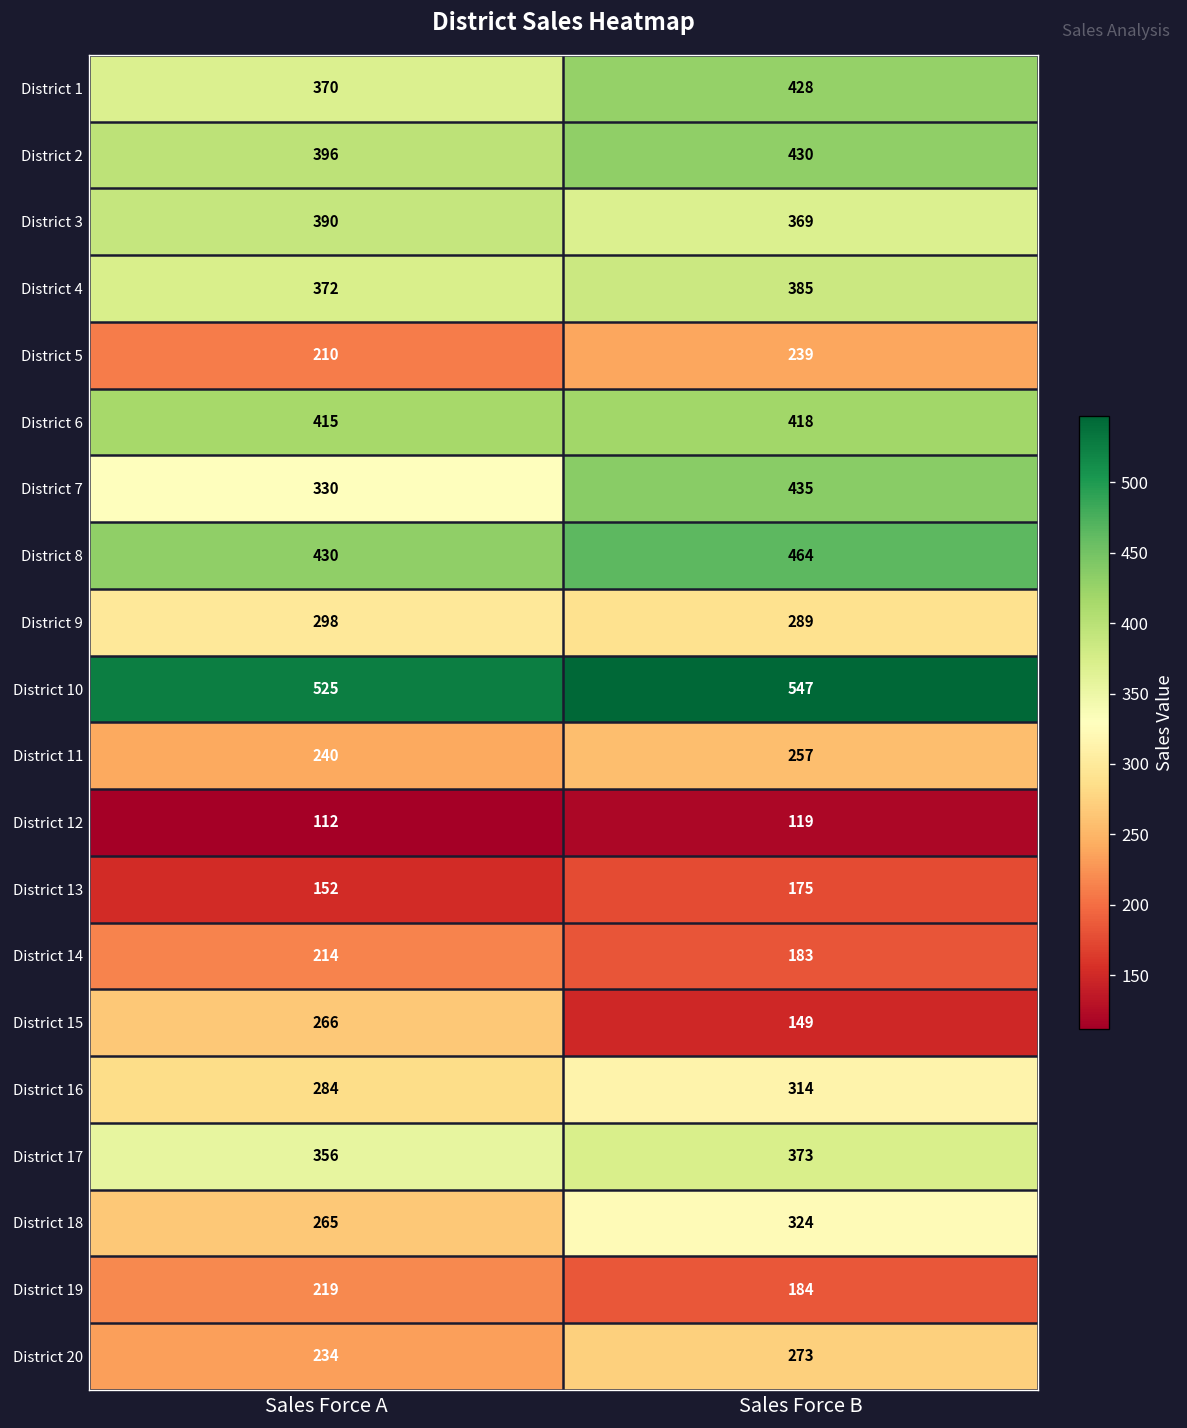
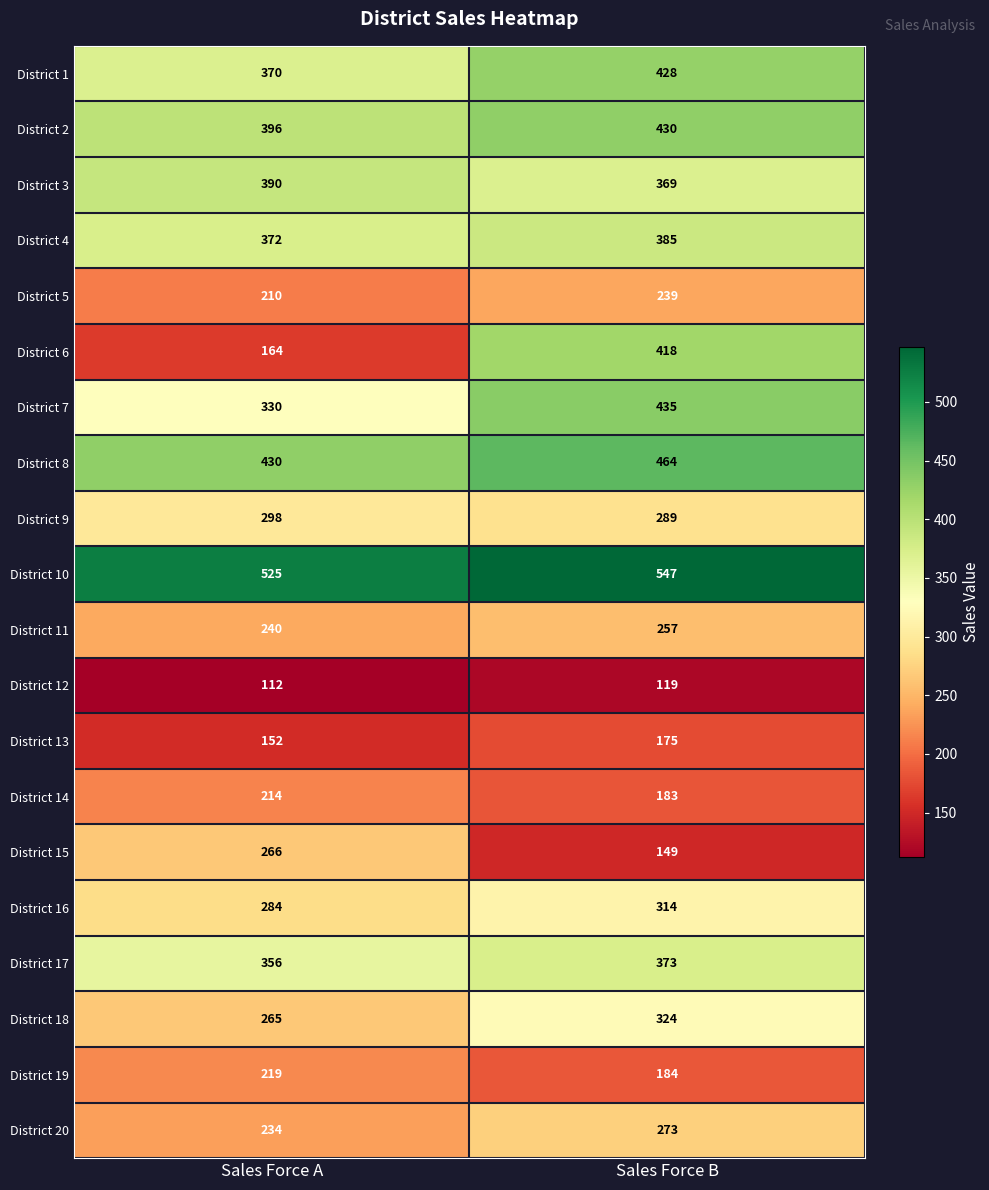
District 6, Sales Force A: 415 -> 164
